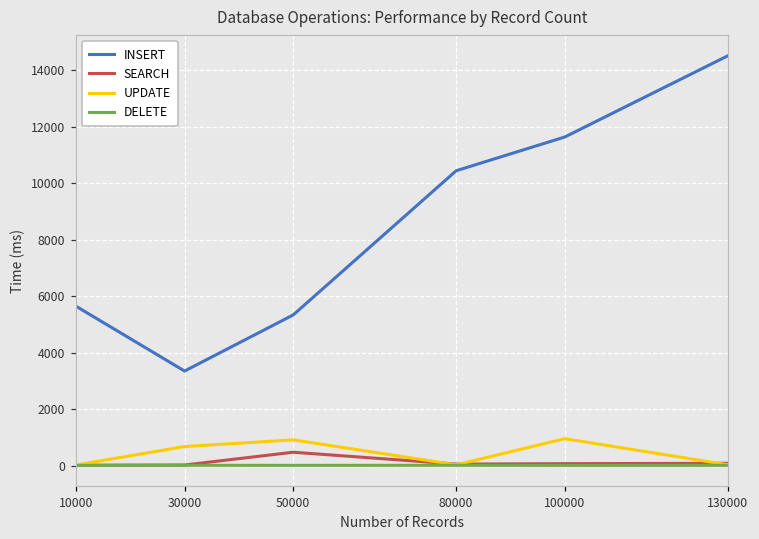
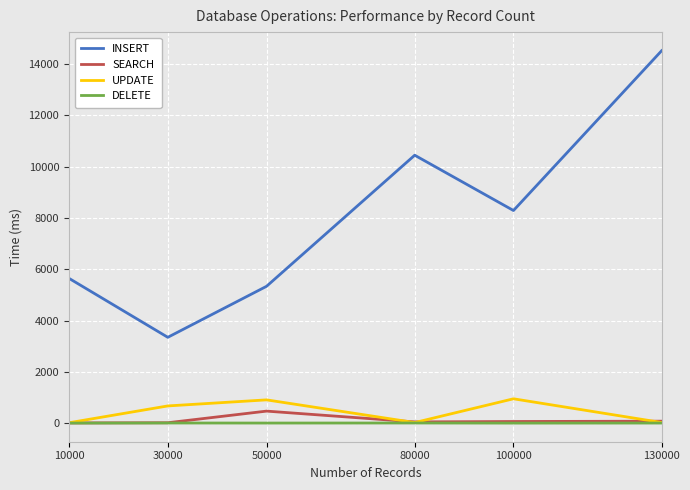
INSERT, 100000: 11600 -> 8300
